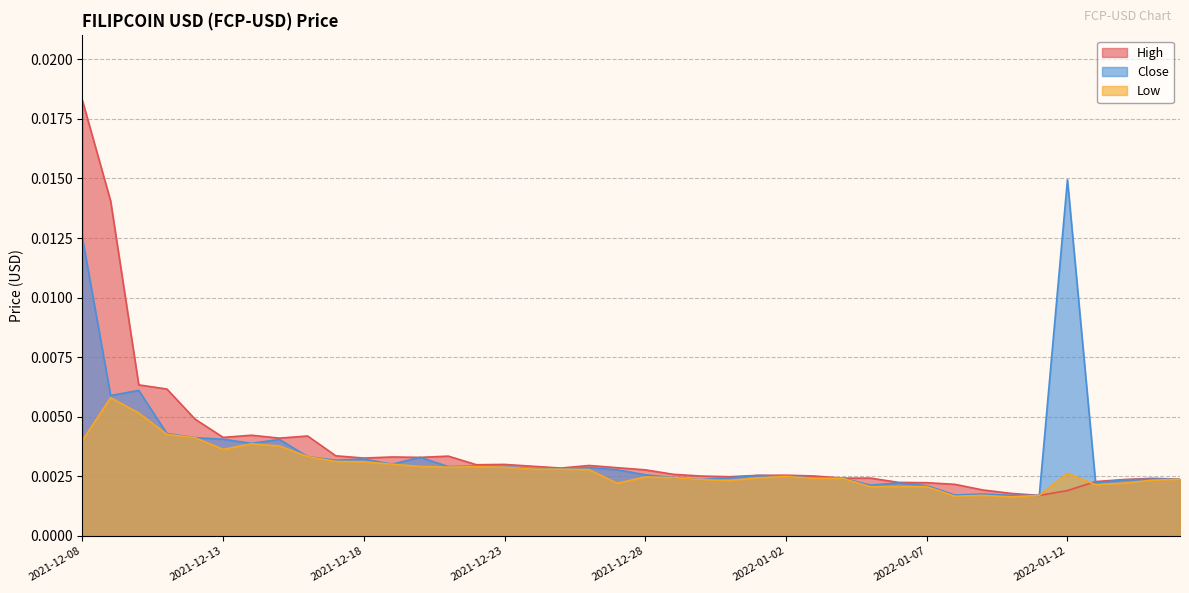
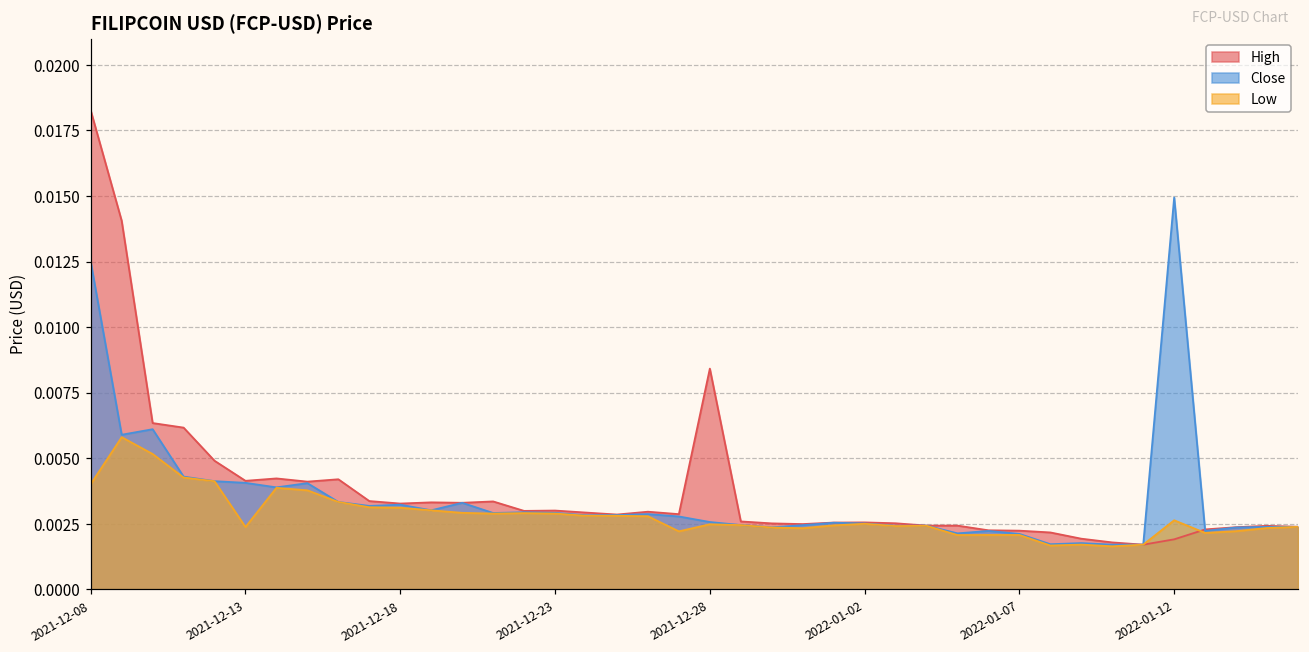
Low, 2021-12-13: 0.0036 -> 0.0024
High, 2021-12-28: 0.0028 -> 0.0084
